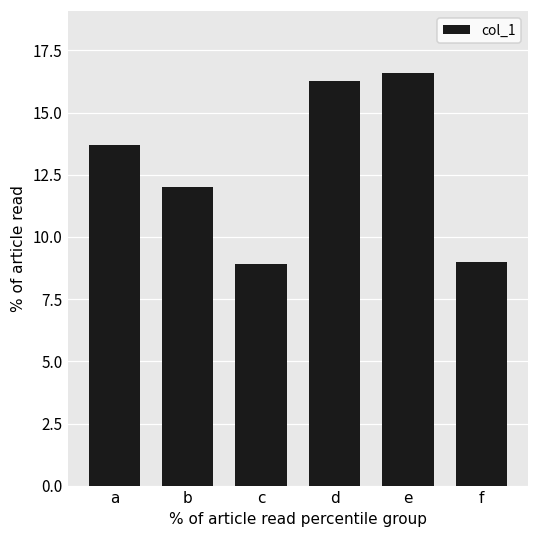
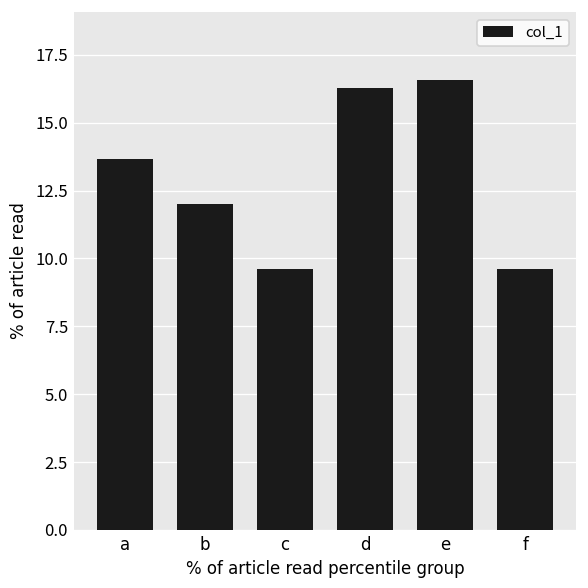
c: 8.9 -> 9.6
f: 9.0 -> 9.6
